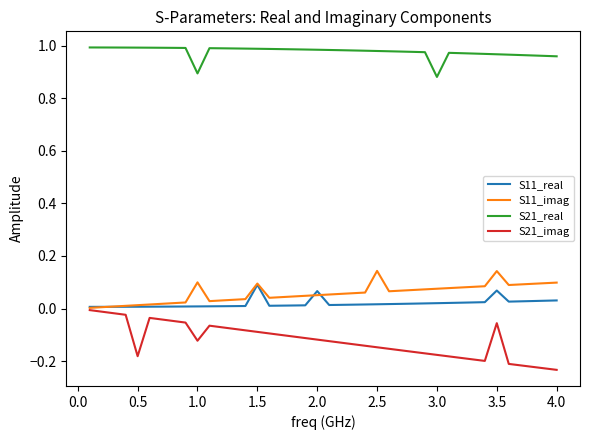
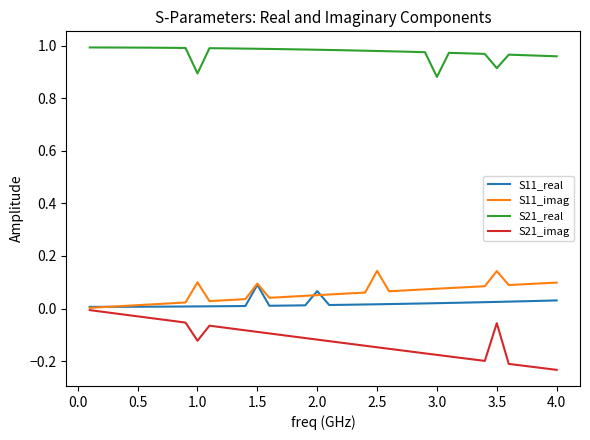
S21_imag, 0.5: -0.18 -> -0.03
S11_real, 3.5: 0.07 -> 0.03
S21_real, 3.5: 0.97 -> 0.91
